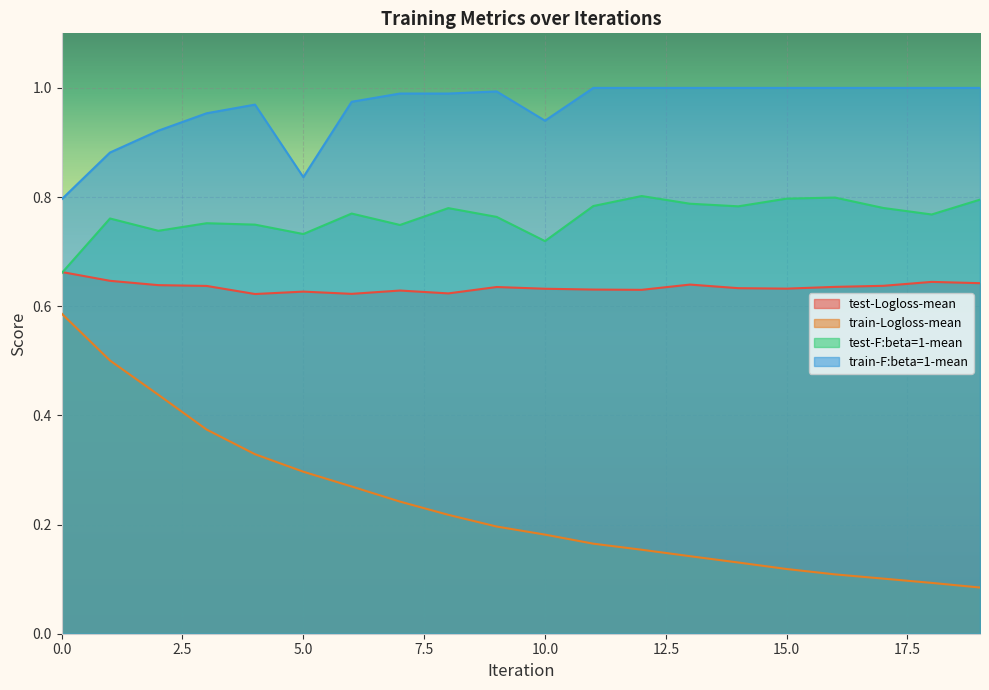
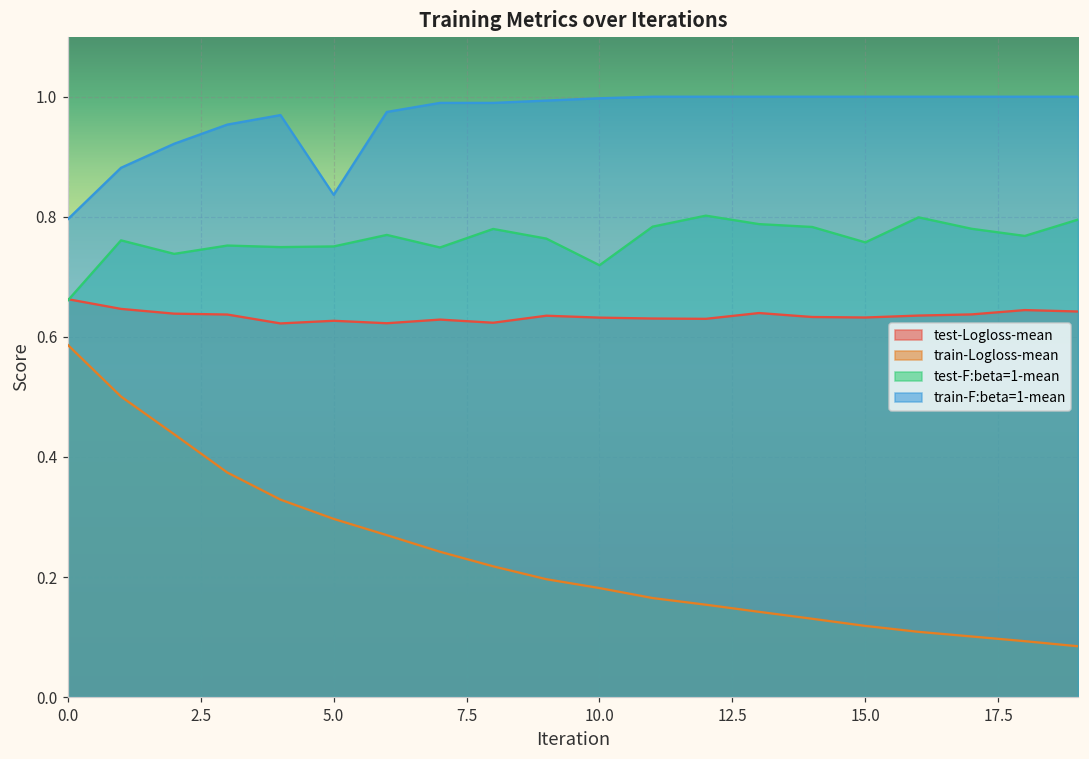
test-F:beta=1-mean, 5.0: 0.73 -> 0.75
train-F:beta=1-mean, 10.0: 0.94 -> 1.00
test-F:beta=1-mean, 15.0: 0.80 -> 0.76
